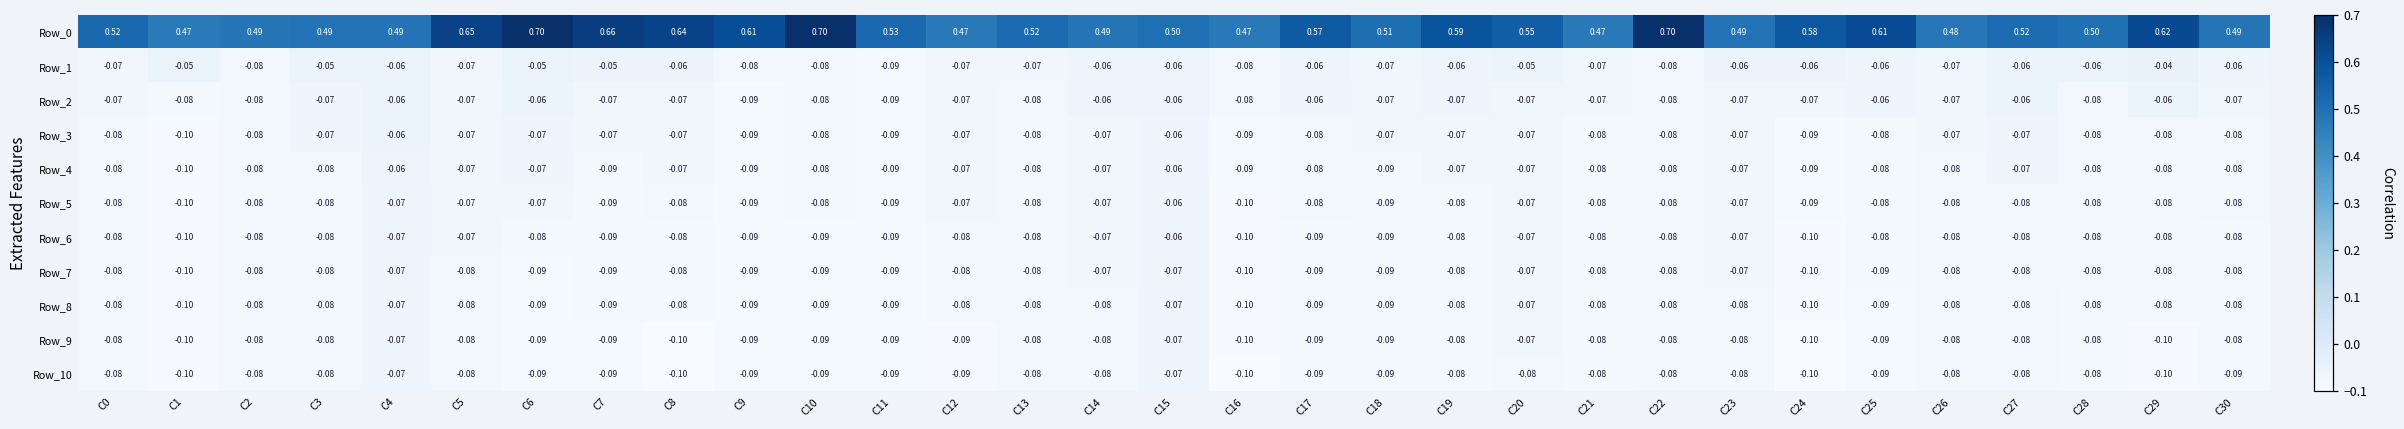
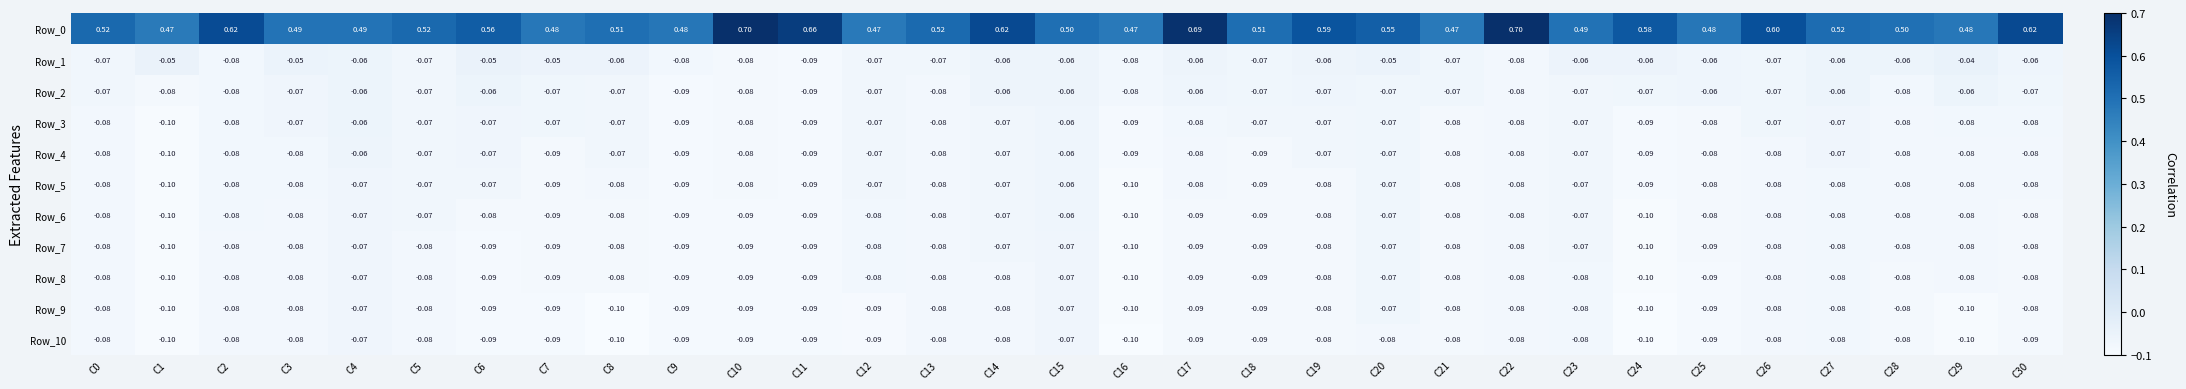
Row_0, C2: 0.49 -> 0.62
Row_0, C5: 0.65 -> 0.52
Row_0, C6: 0.70 -> 0.56
Row_0, C7: 0.66 -> 0.48
Row_0, C8: 0.64 -> 0.51
Row_0, C9: 0.61 -> 0.48
Row_0, C11: 0.53 -> 0.66
Row_0, C14: 0.49 -> 0.62
Row_0, C17: 0.57 -> 0.69
Row_0, C25: 0.61 -> 0.48
Row_0, C26: 0.48 -> 0.60
Row_0, C29: 0.62 -> 0.48
Row_0, C30: 0.49 -> 0.62
